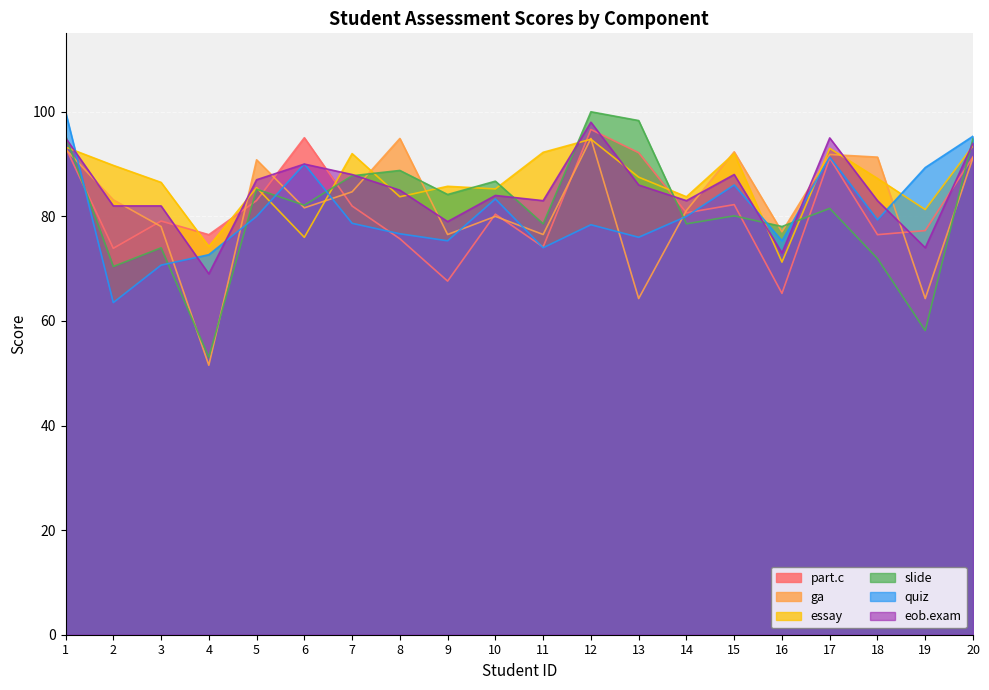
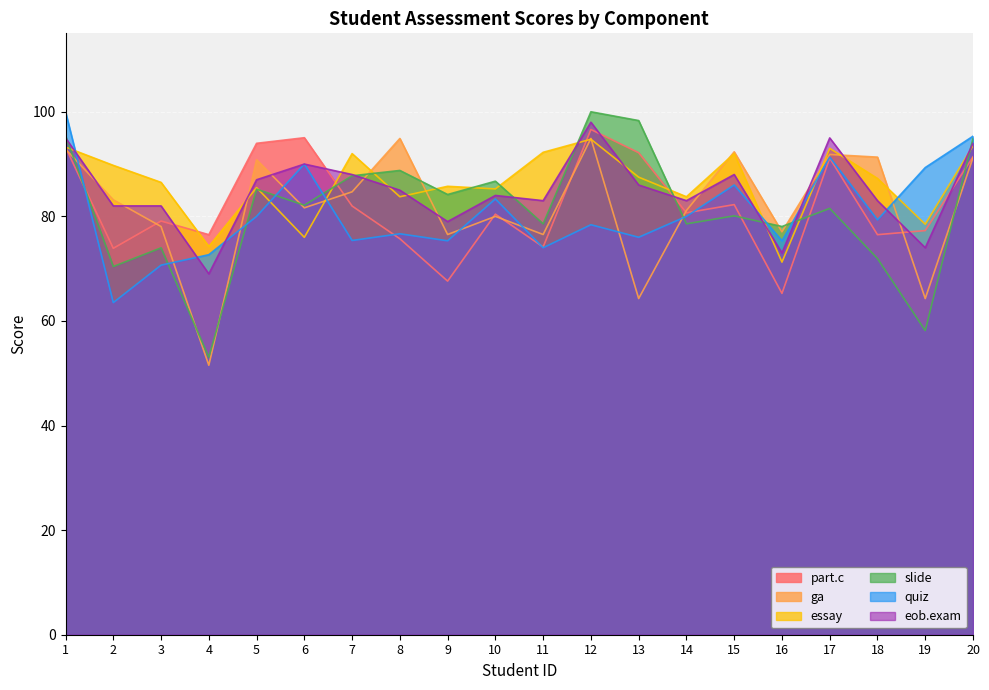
part.c, 5: 83 -> 94
quiz, 7: 79 -> 75
essay, 19: 81 -> 79
